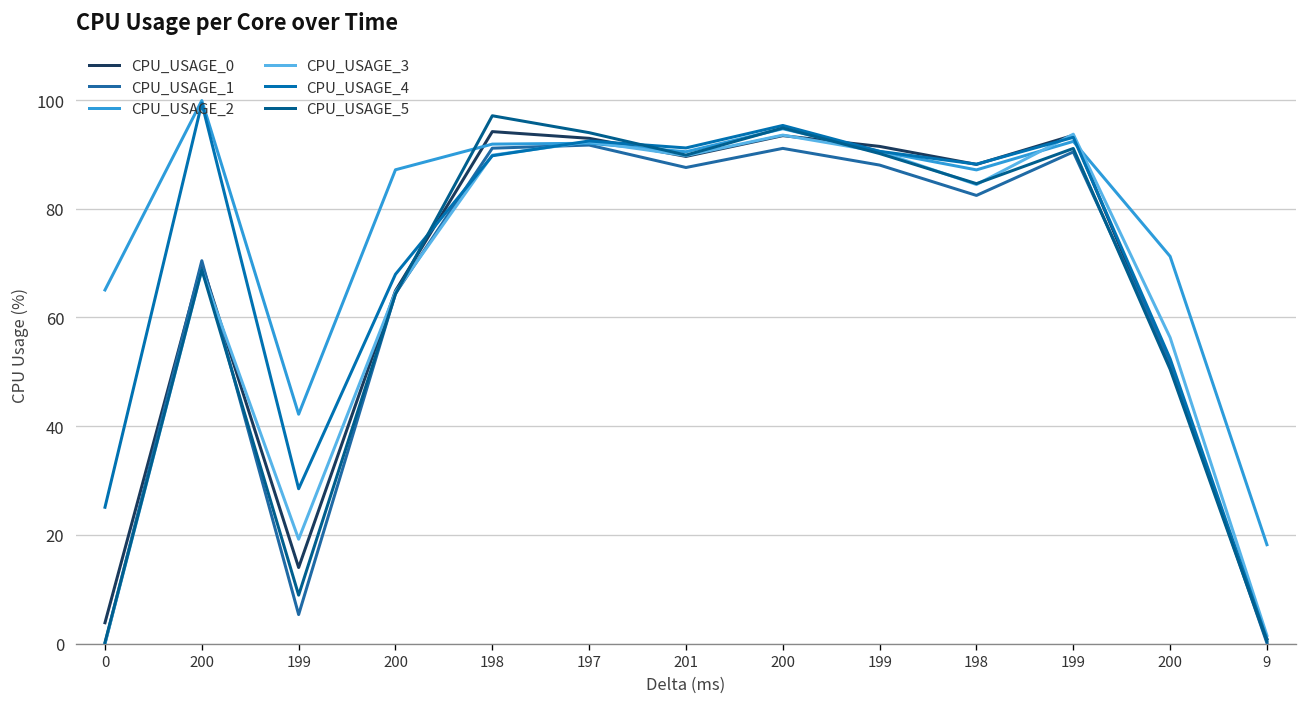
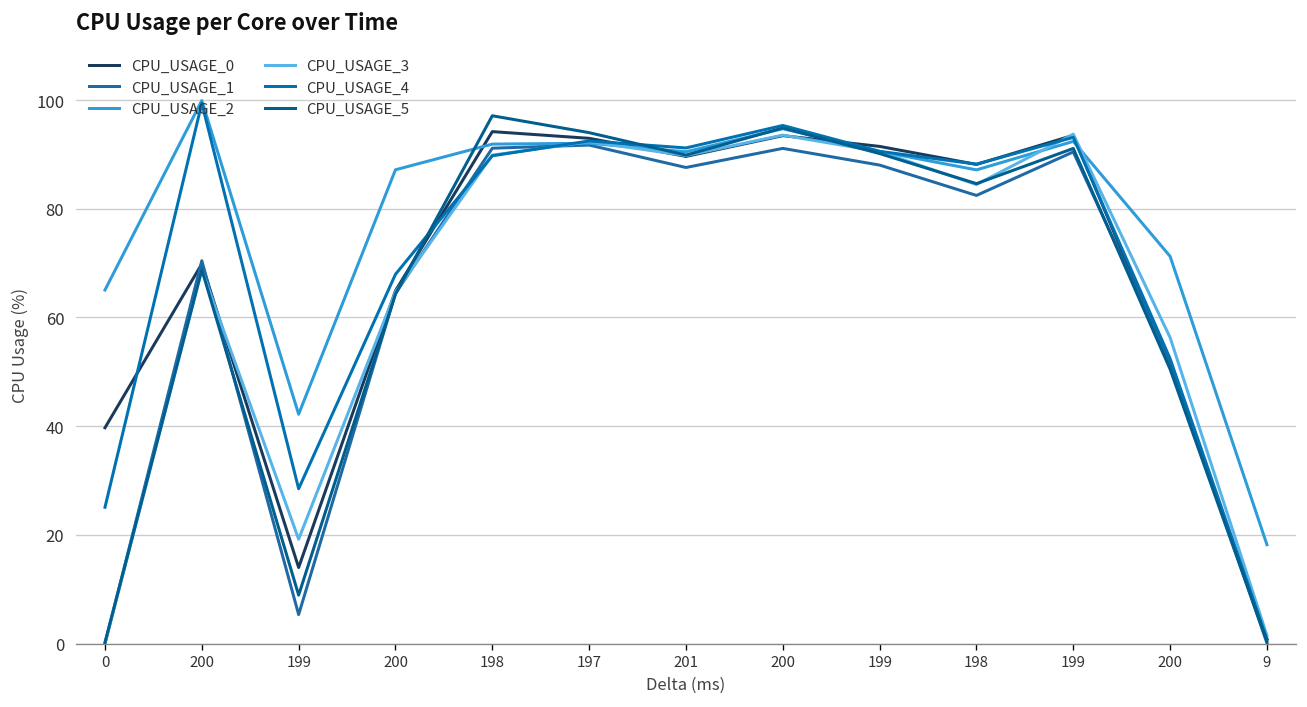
CPU_USAGE_0, 0: 4 -> 40
